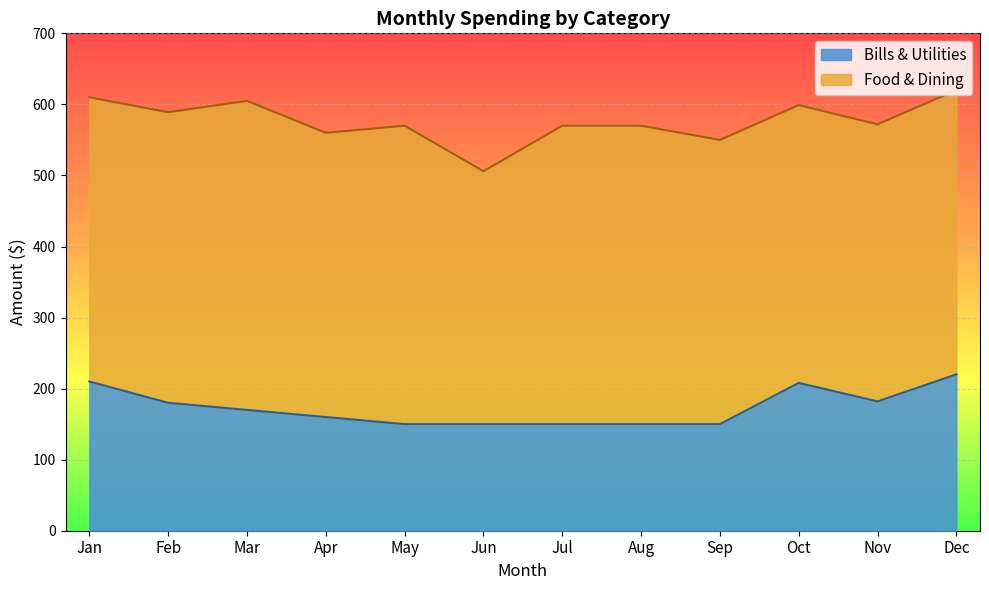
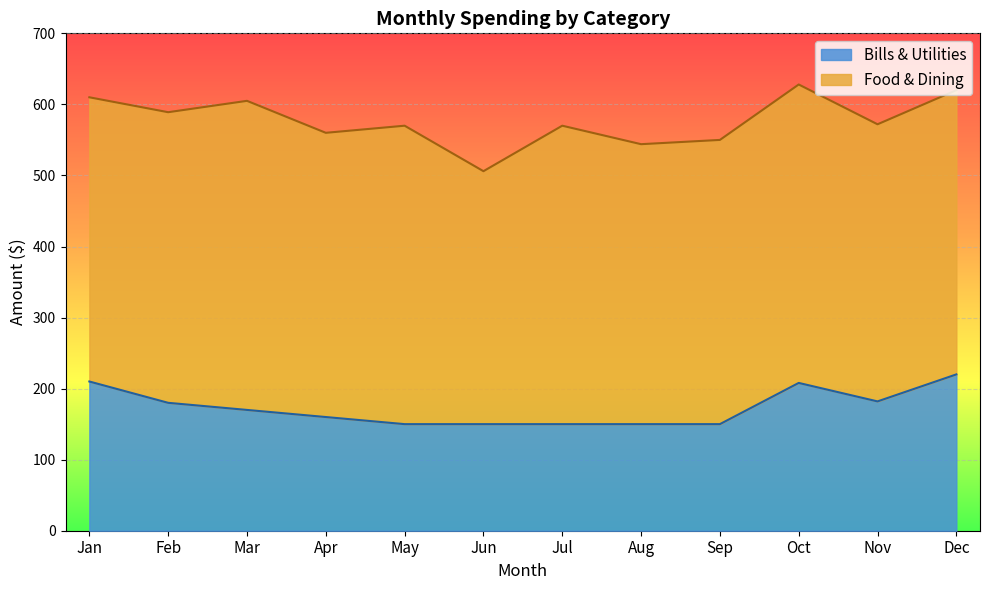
Food & Dining, Aug: 420 -> 390
Food & Dining, Oct: 390 -> 420
